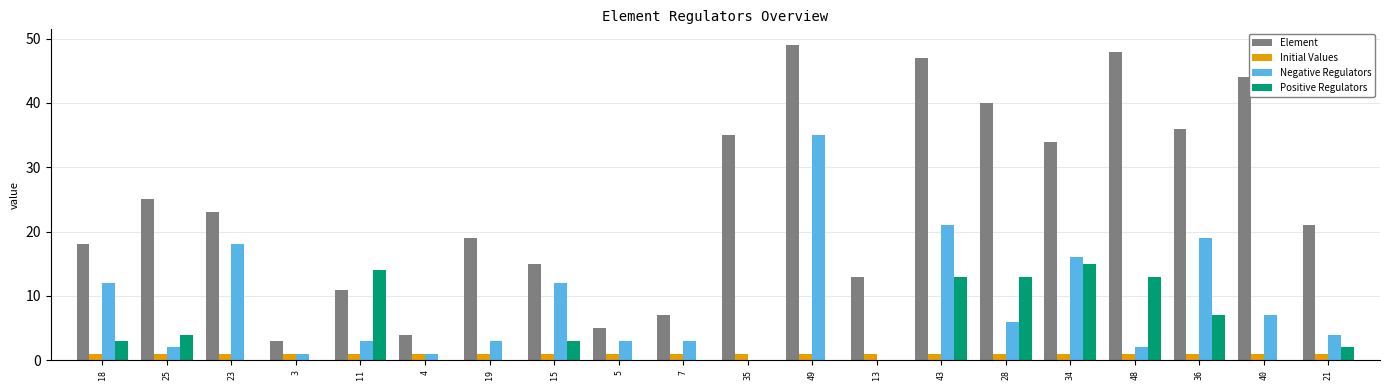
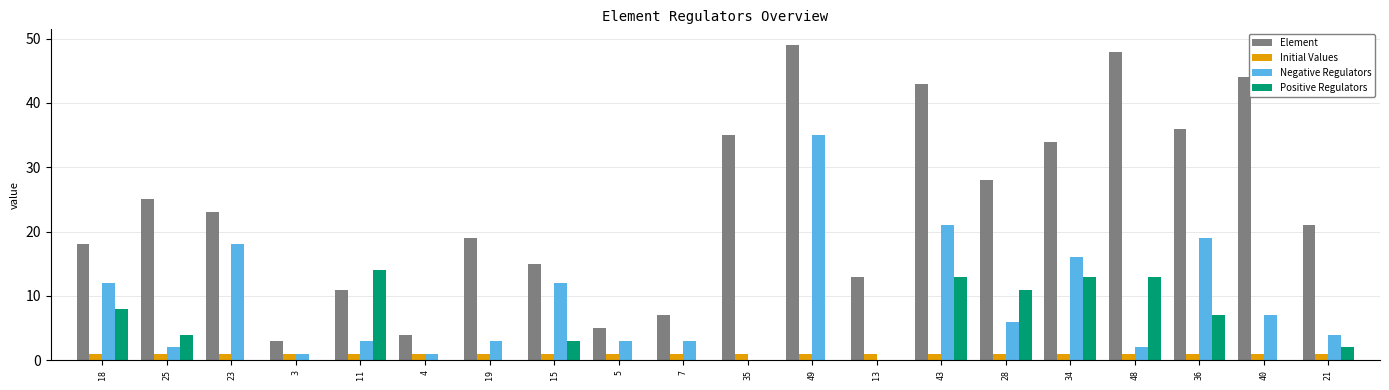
Positive Regulators, 18: 3 -> 8
Element, 43: 47 -> 43
Element, 28: 40 -> 28
Positive Regulators, 28: 13 -> 11
Positive Regulators, 34: 15 -> 13
